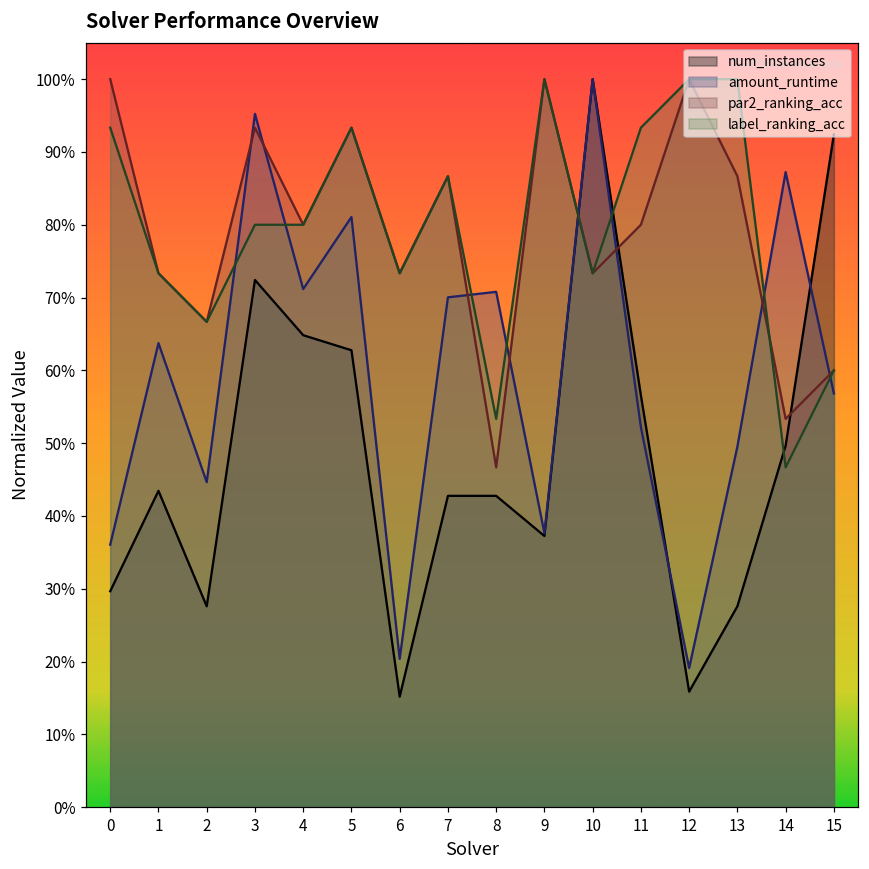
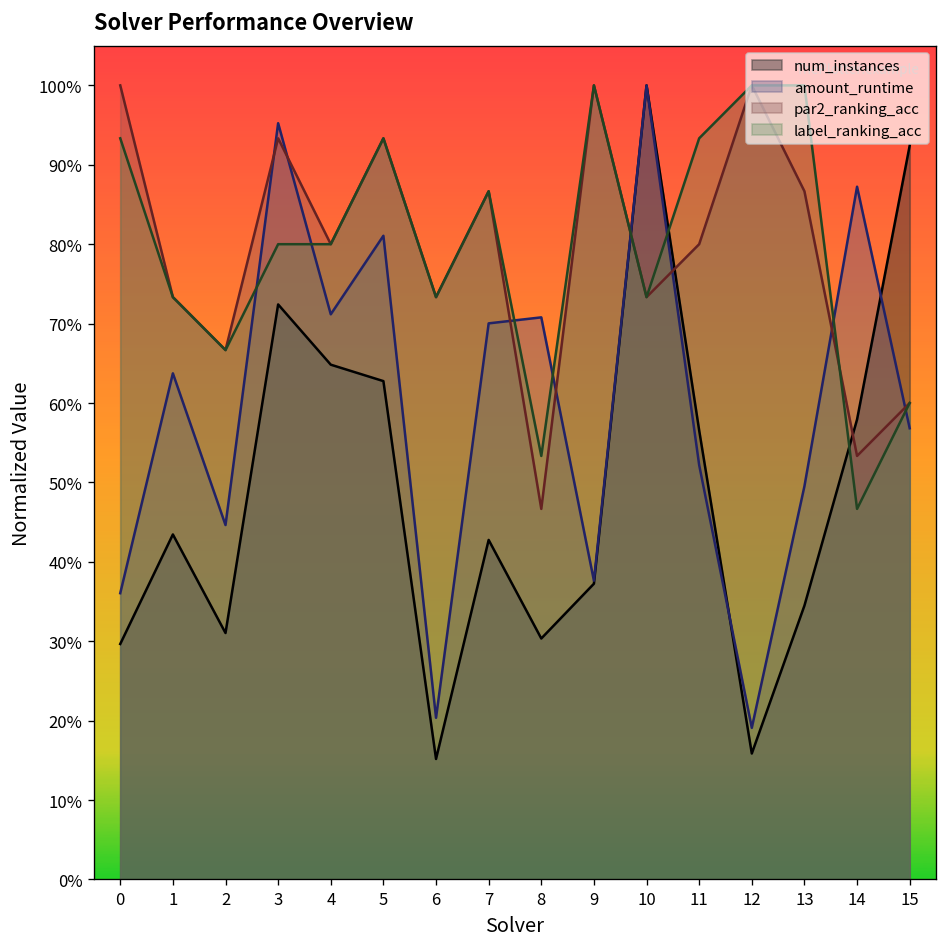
num_instances, 2: 28% -> 31%
num_instances, 8: 43% -> 30%
num_instances, 13: 28% -> 34%
num_instances, 14: 50% -> 58%
